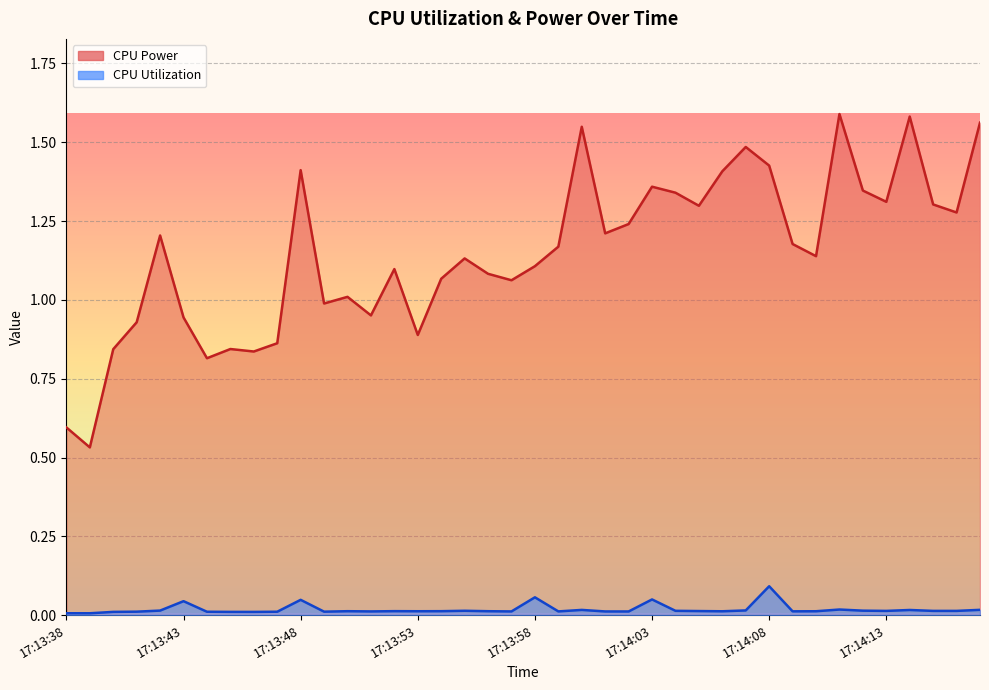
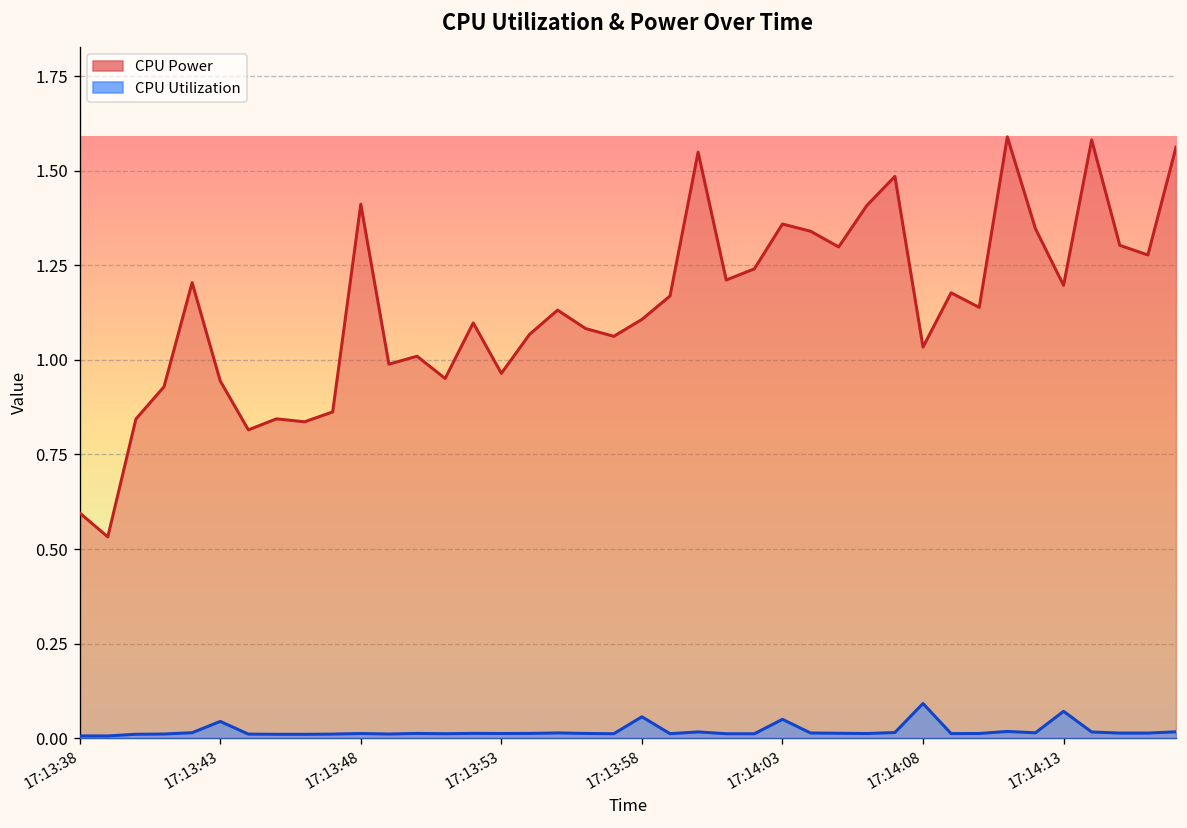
CPU Utilization, 17:13:48: 0.05 -> 0.01
CPU Power, 17:13:53: 0.89 -> 0.96
CPU Power, 17:14:08: 1.43 -> 1.03
CPU Power, 17:14:13: 1.31 -> 1.20
CPU Utilization, 17:14:13: 0.01 -> 0.07
